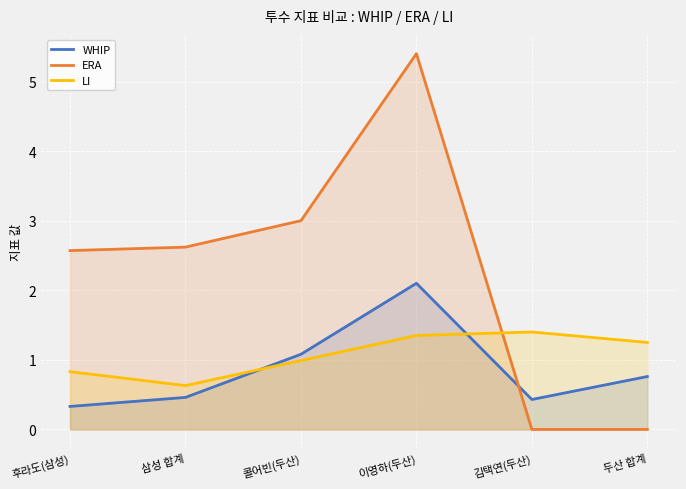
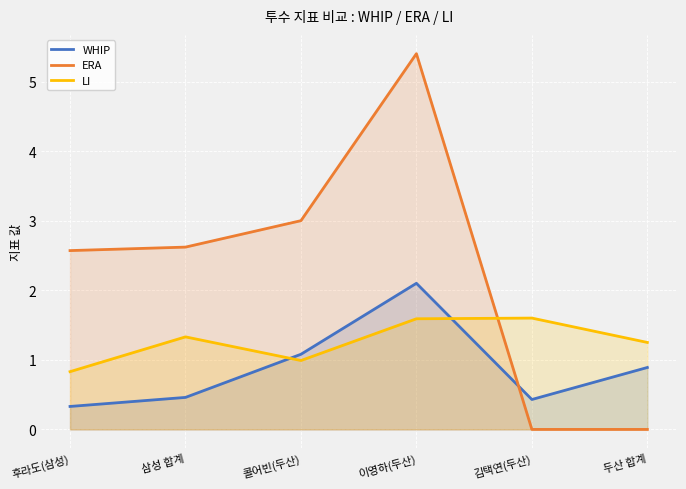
LI, 삼성 합계: 0.6 -> 1.3
LI, 이영하(두산): 1.4 -> 1.6
LI, 김택연(두산): 1.4 -> 1.6
WHIP, 두산 합계: 0.8 -> 0.9
